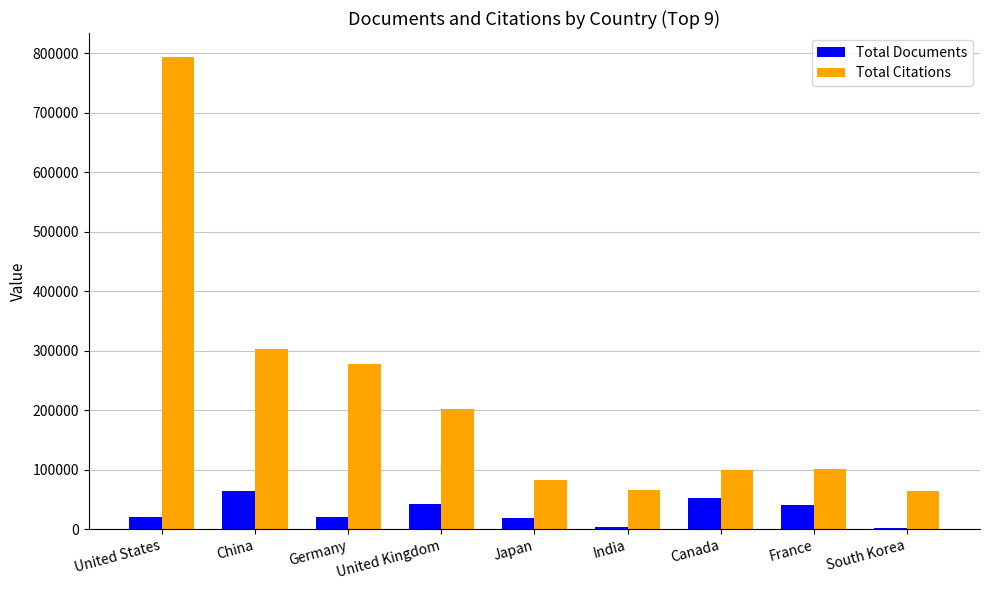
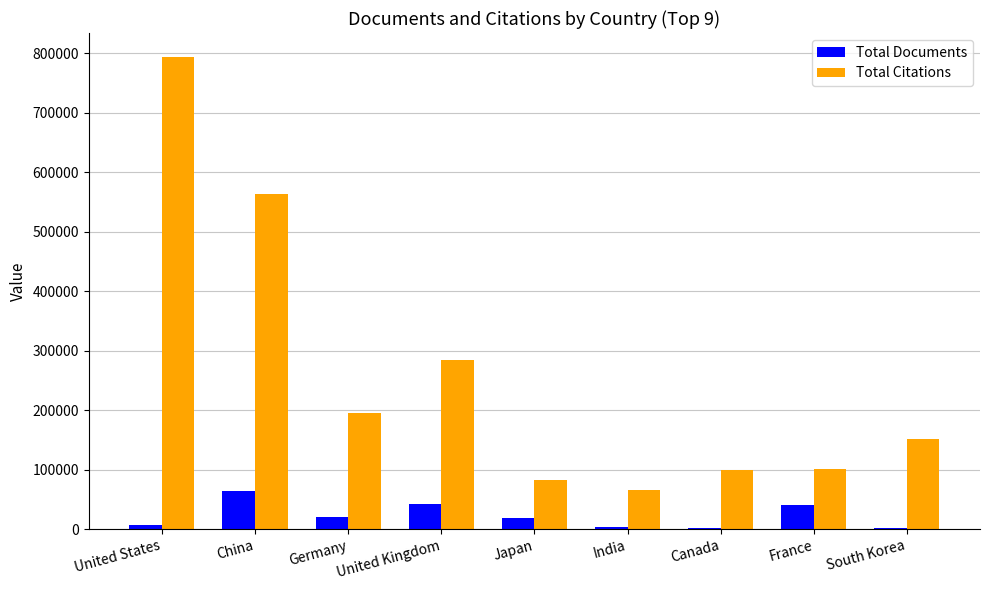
Total Documents, United States: 20000 -> 10000
Total Citations, China: 300000 -> 560000
Total Citations, Germany: 280000 -> 200000
Total Citations, United Kingdom: 200000 -> 280000
Total Documents, Canada: 50000 -> 0
Total Citations, South Korea: 70000 -> 150000
